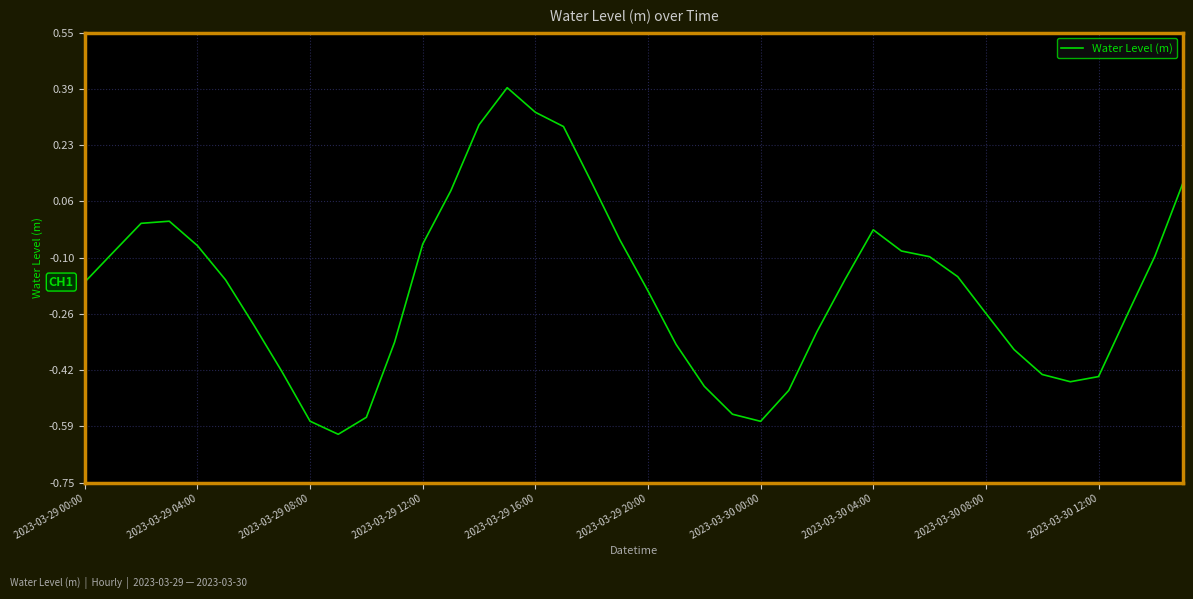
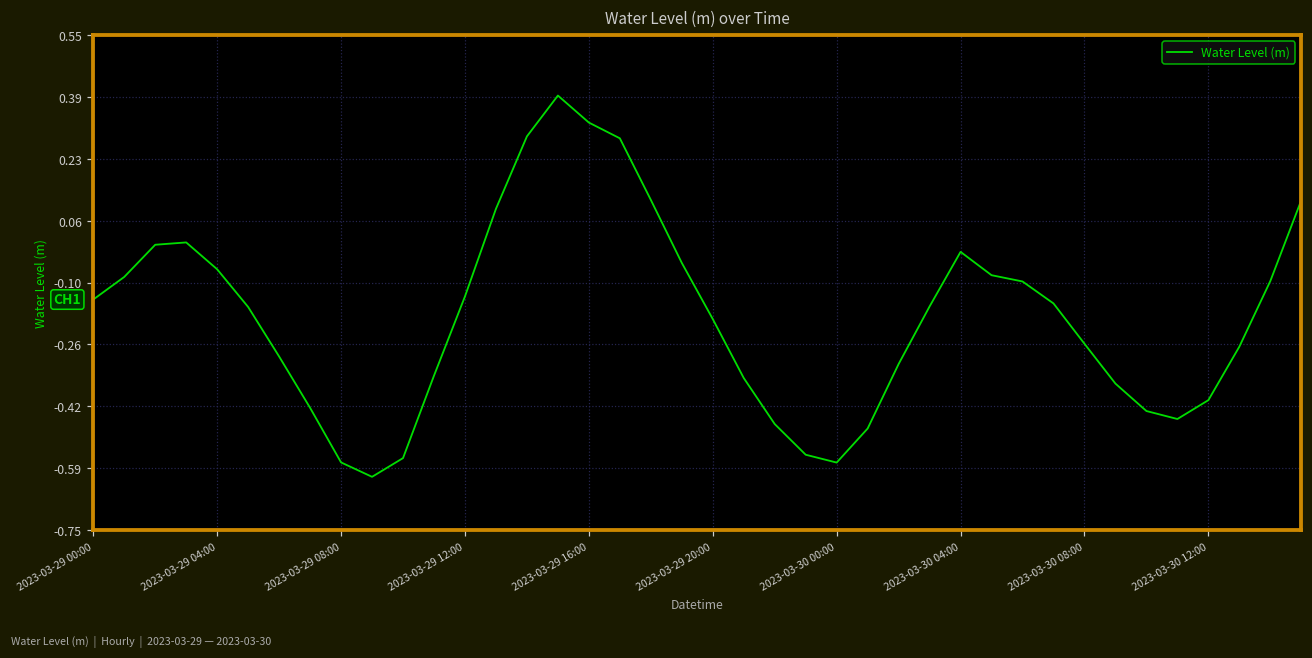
2023-03-29 00:00: -0.17 -> -0.14
2023-03-29 12:00: -0.06 -> -0.14
2023-03-30 12:00: -0.44 -> -0.41
